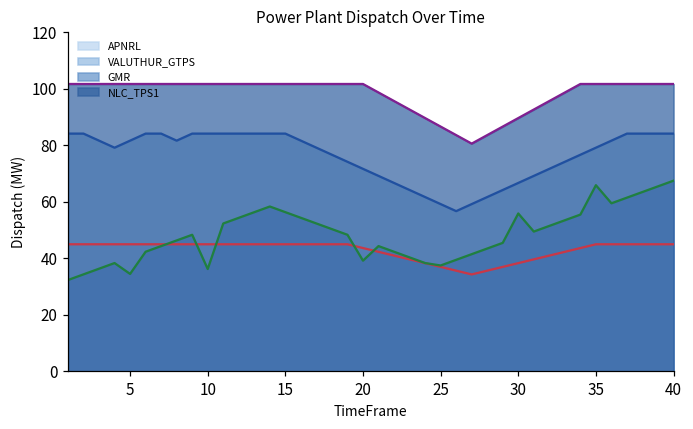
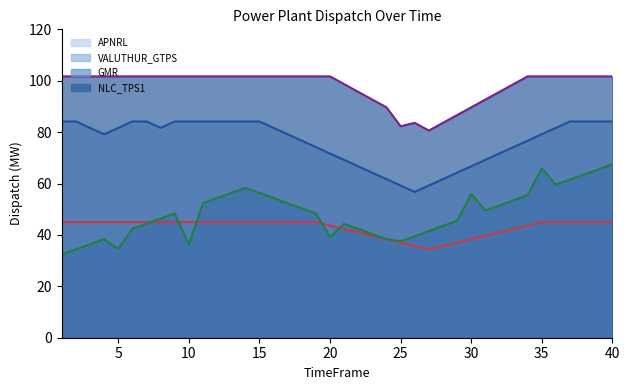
NLC_TPS1, 25: 87 -> 82
